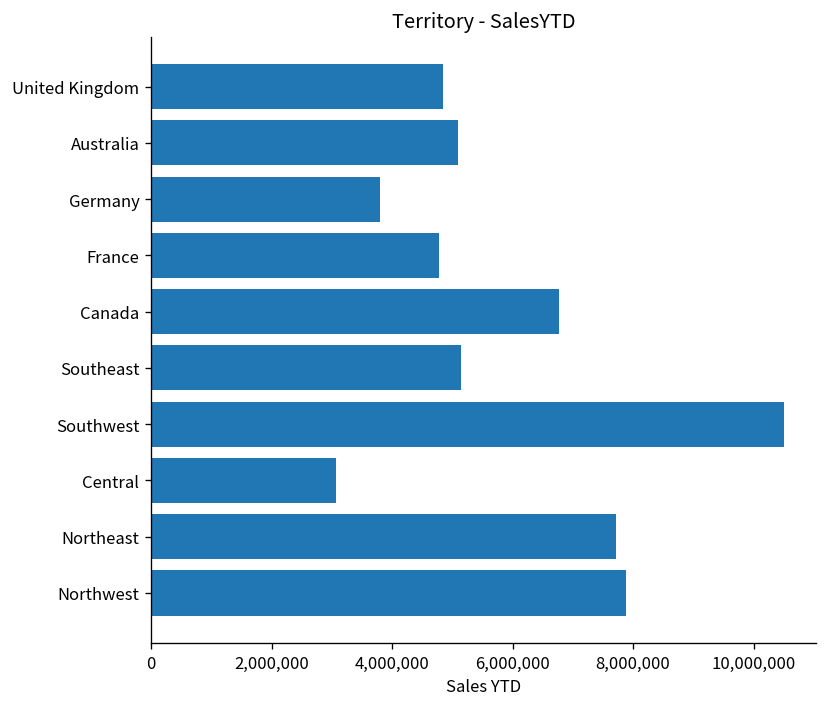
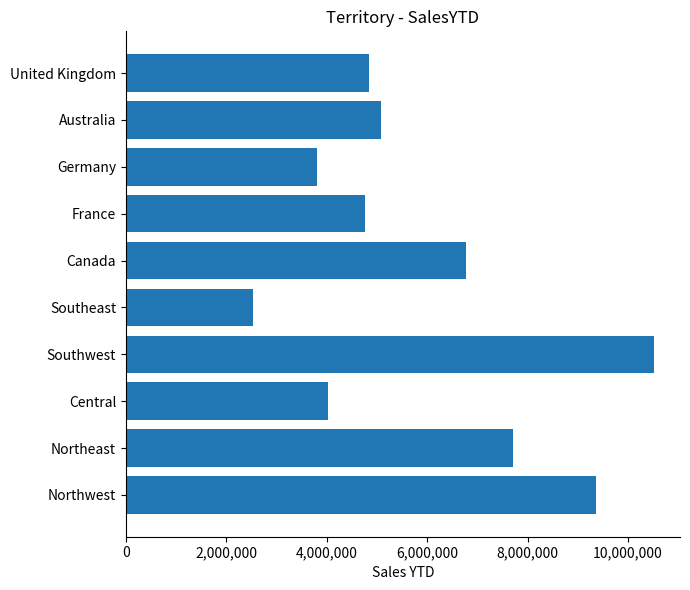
Southeast: 5,100,000 -> 2,500,000
Central: 3,100,000 -> 4,000,000
Northwest: 7,900,000 -> 9,400,000
